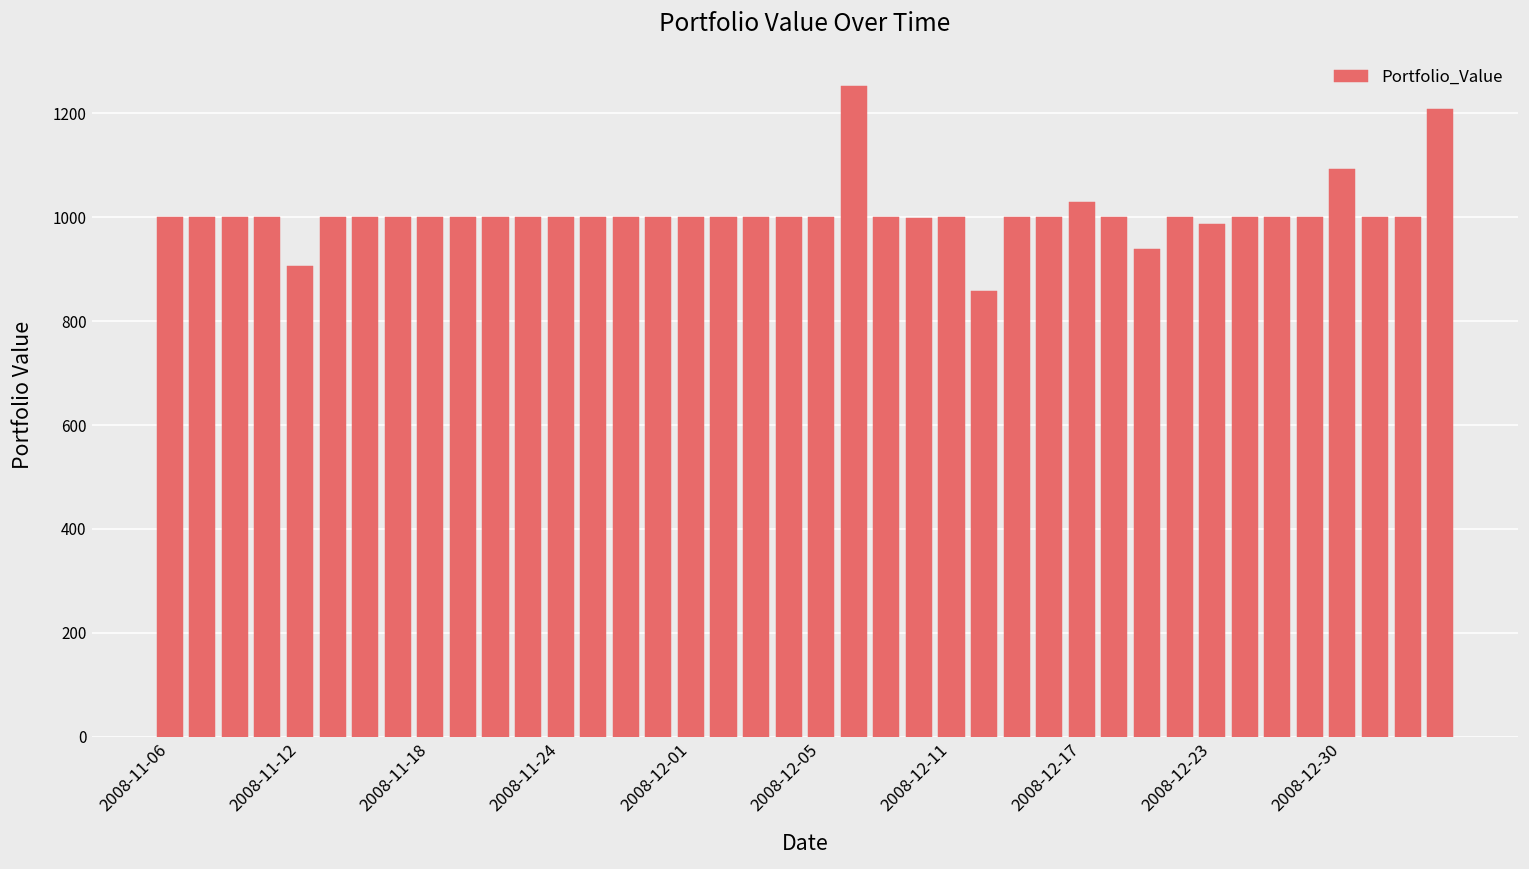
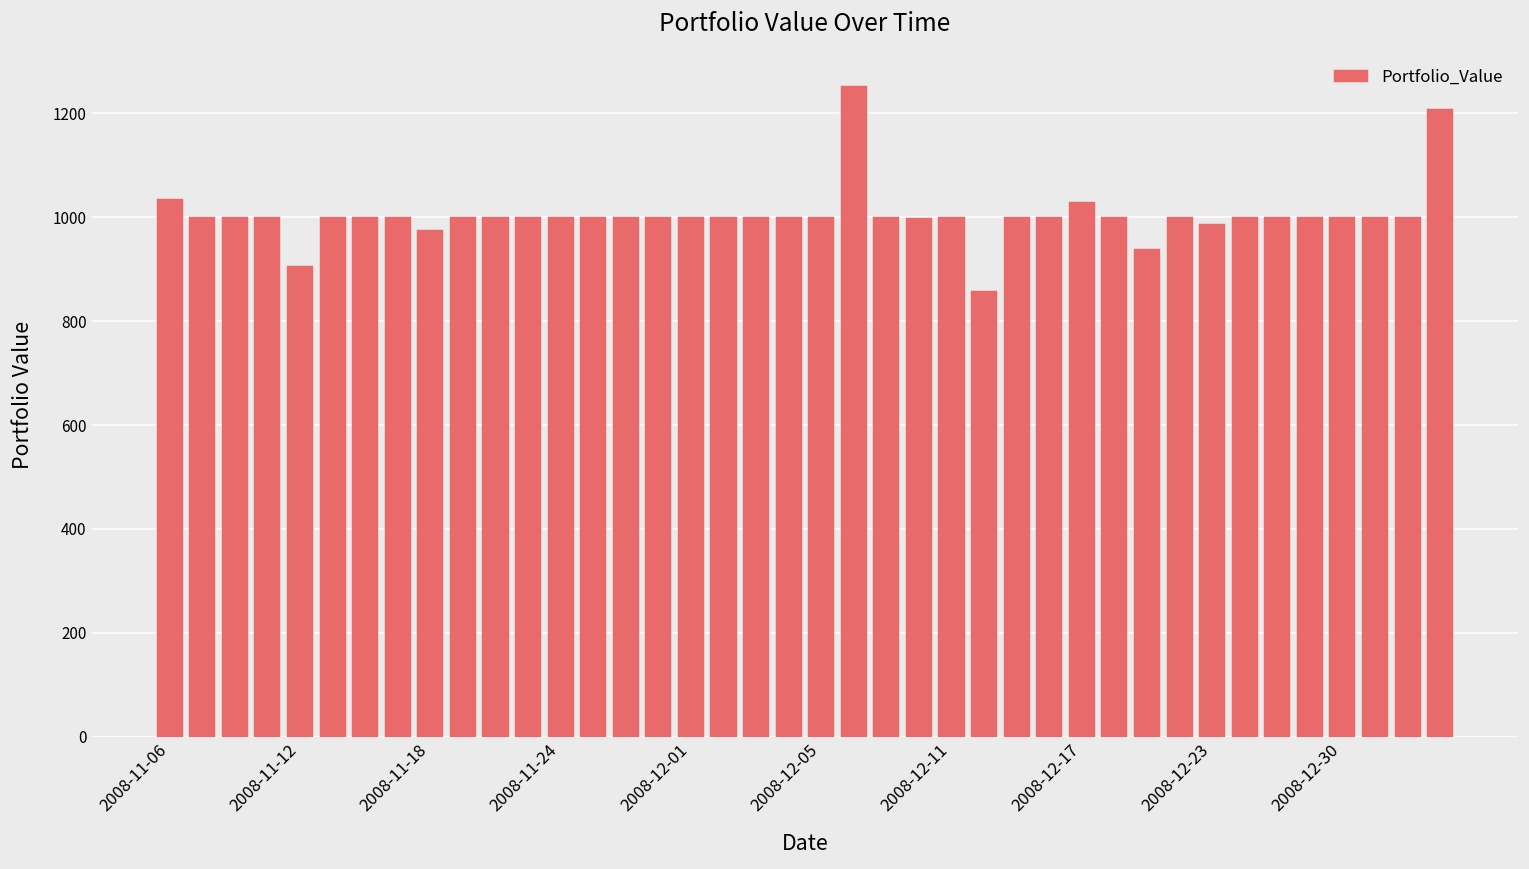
2008-11-06: 1000 -> 1030
2008-11-18: 1000 -> 970
2008-12-30: 1090 -> 1000
